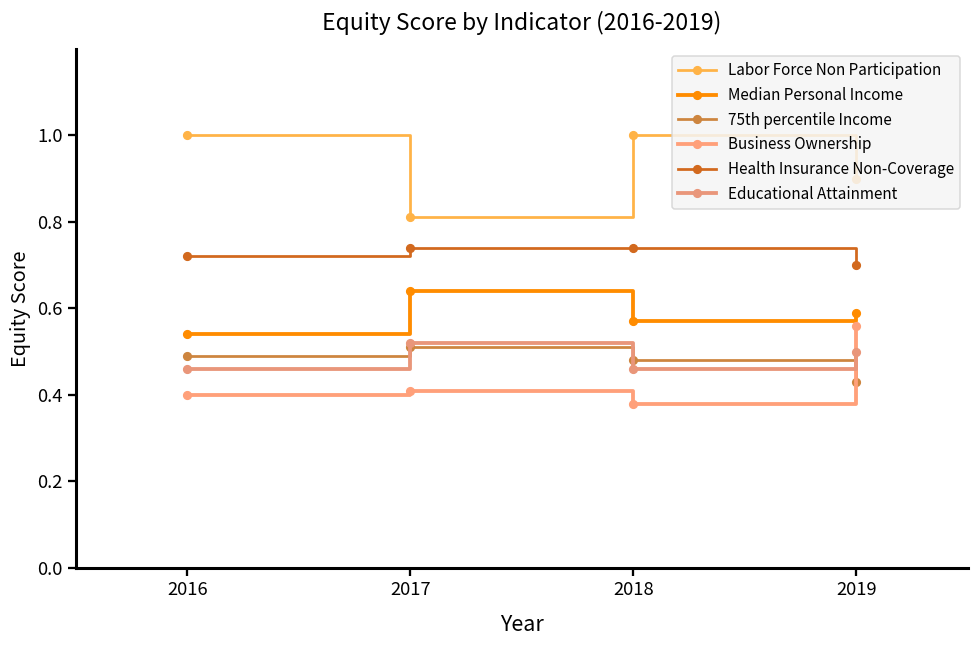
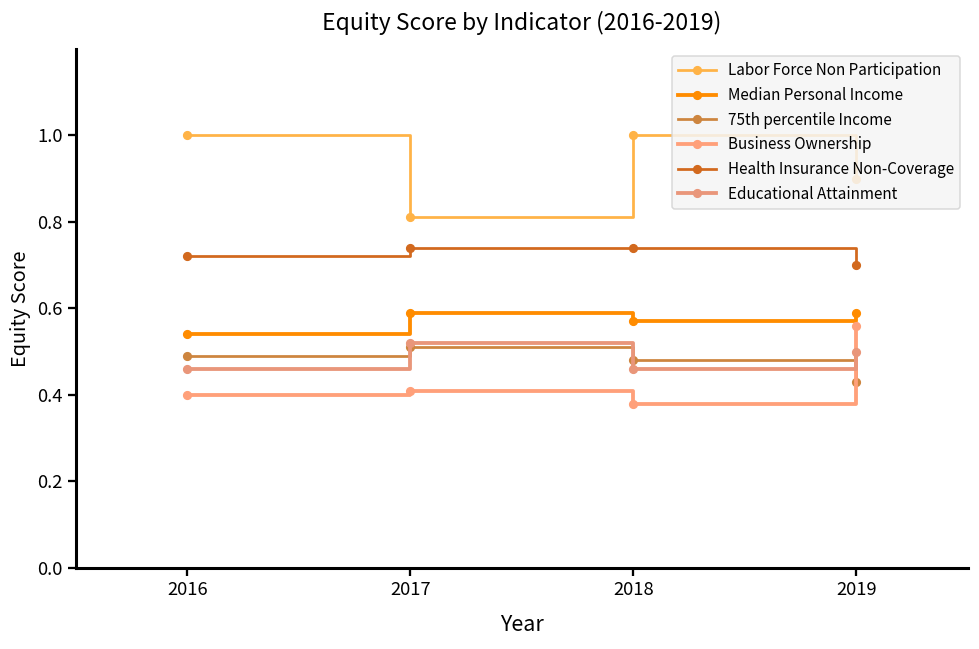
Median Personal Income, 2017: 0.64 -> 0.59
